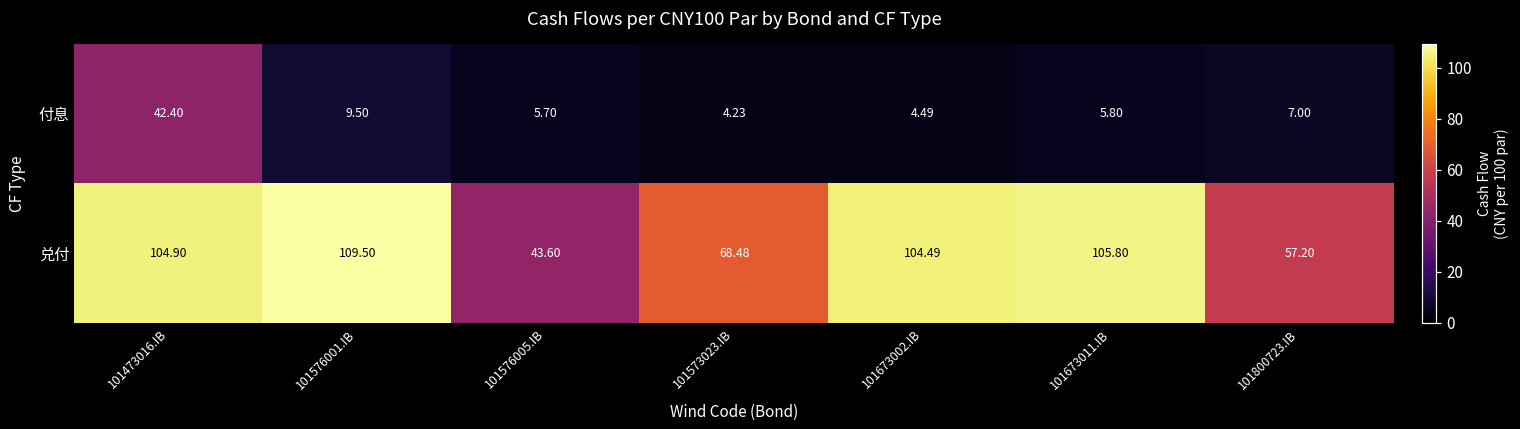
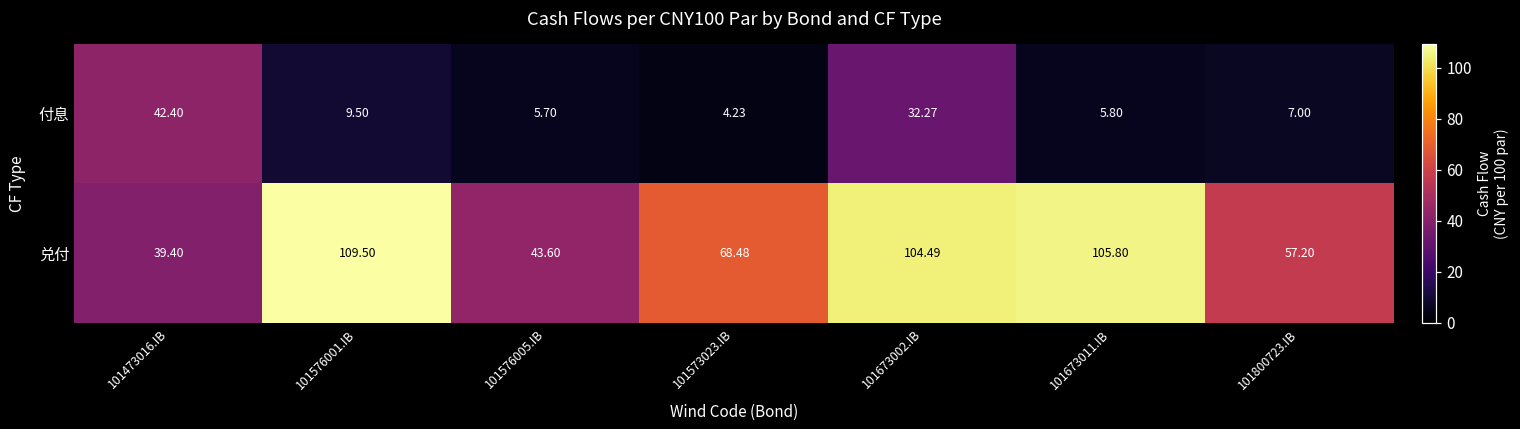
付息, 101673002.IB: 4.49 -> 32.27
兑付, 101473016.IB: 104.90 -> 39.40
